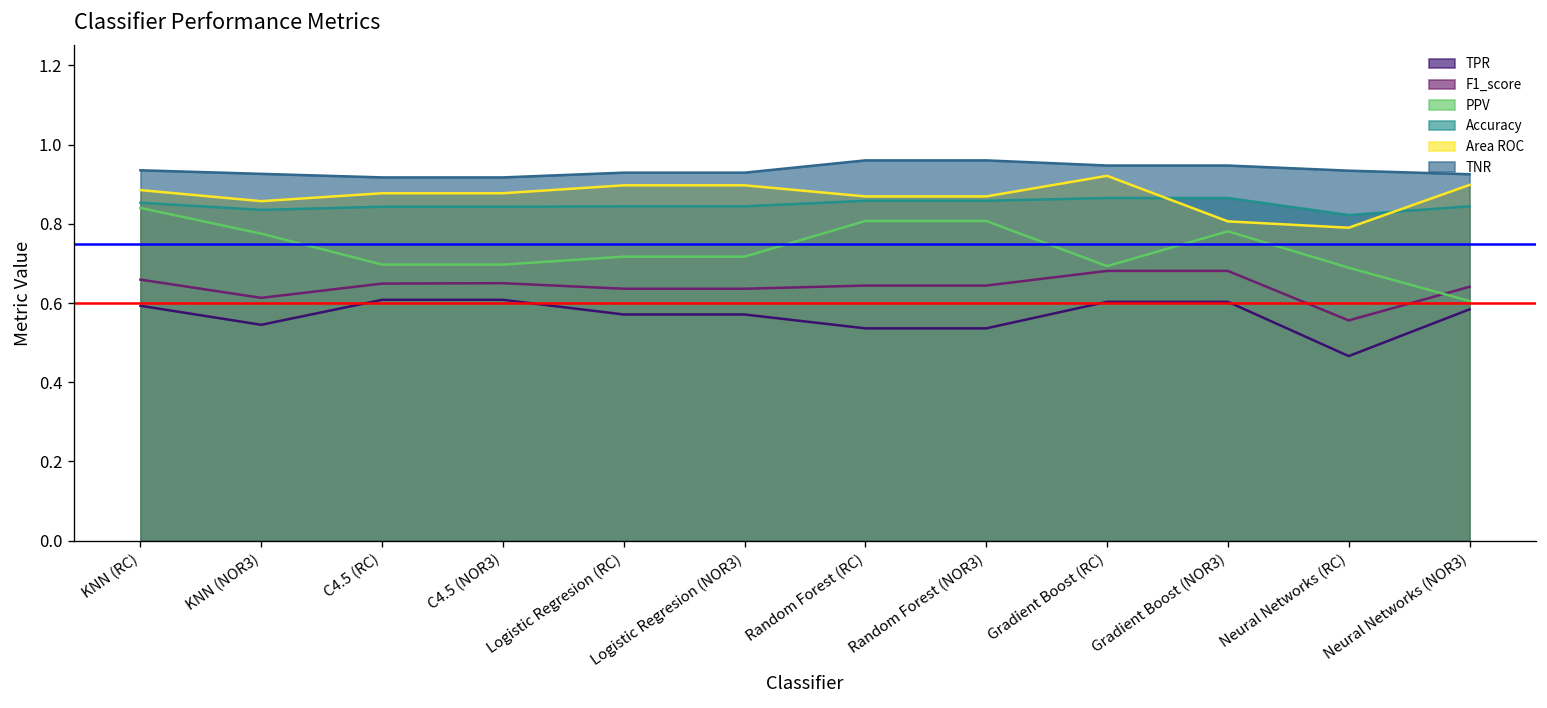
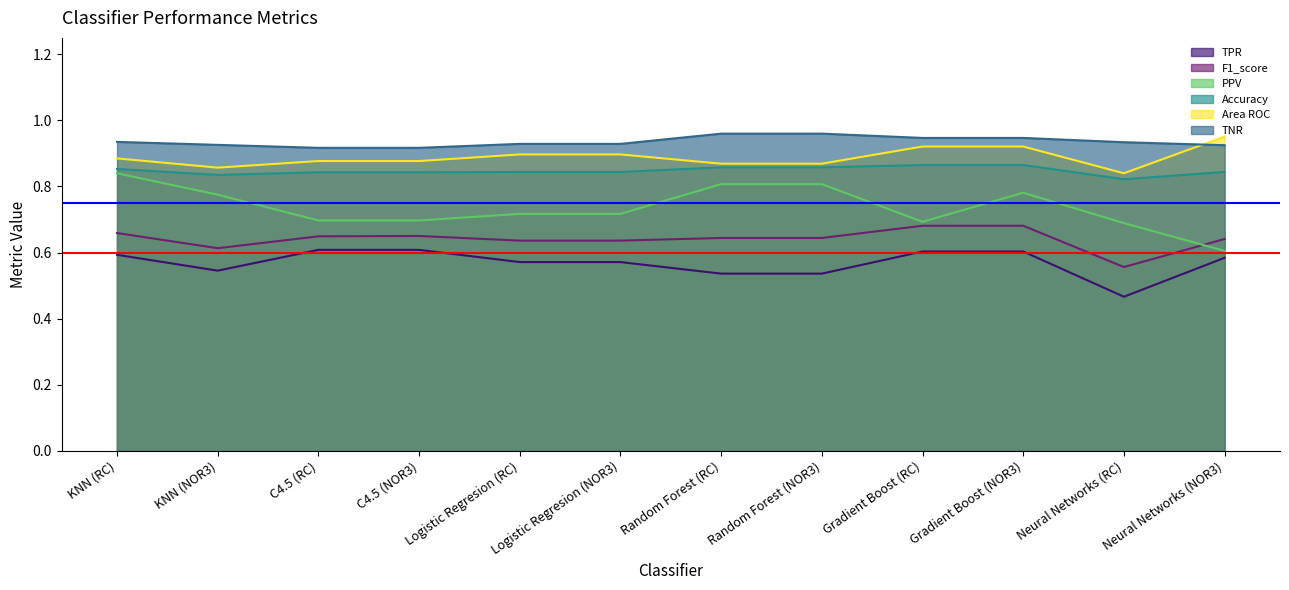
Area ROC, Gradient Boost (NOR3): 0.81 -> 0.92
Area ROC, Neural Networks (RC): 0.79 -> 0.84
Area ROC, Neural Networks (NOR3): 0.90 -> 0.95
